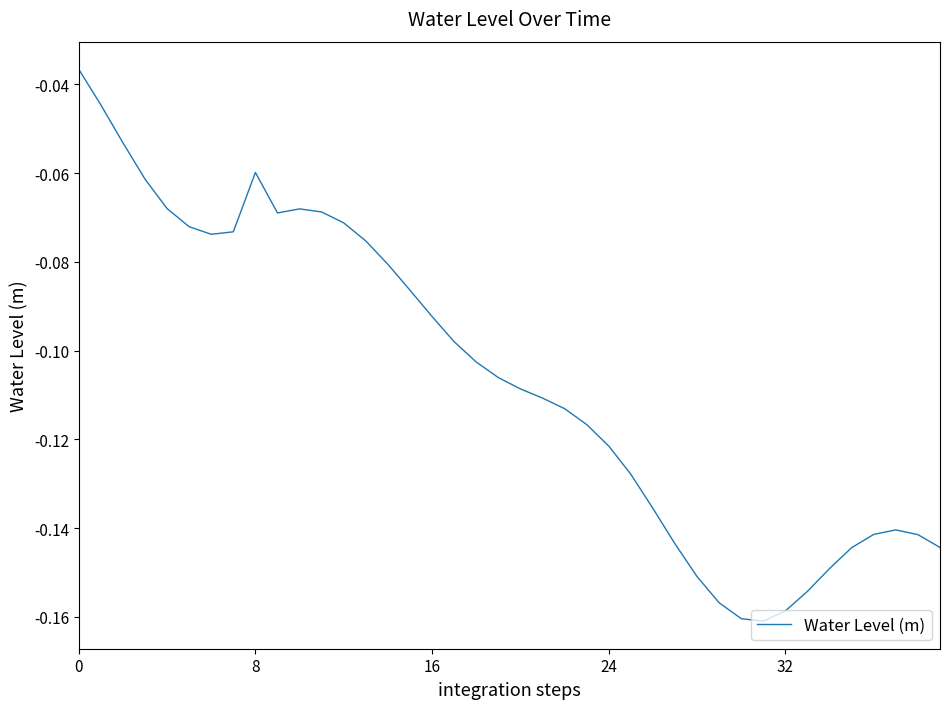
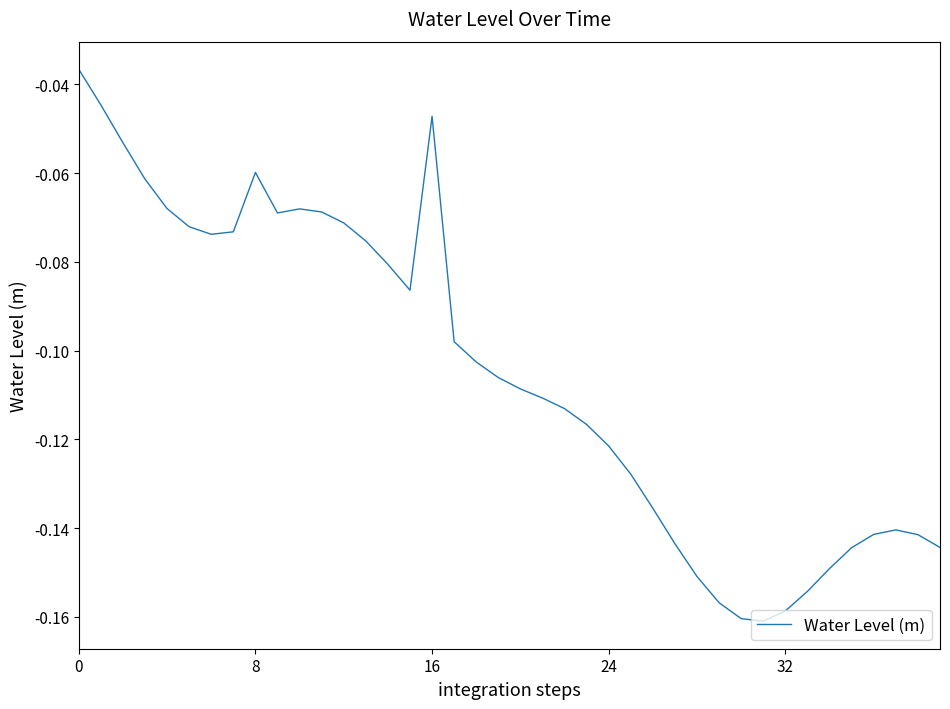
16: -0.092 -> -0.047
